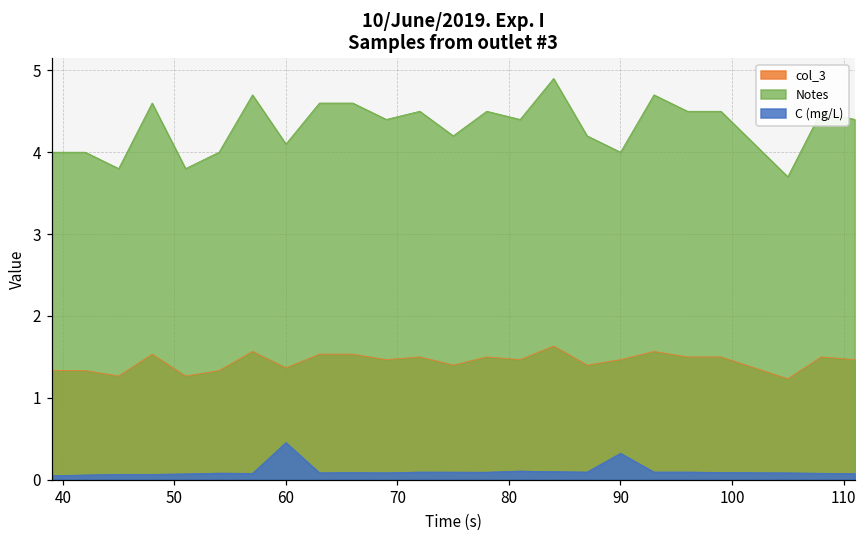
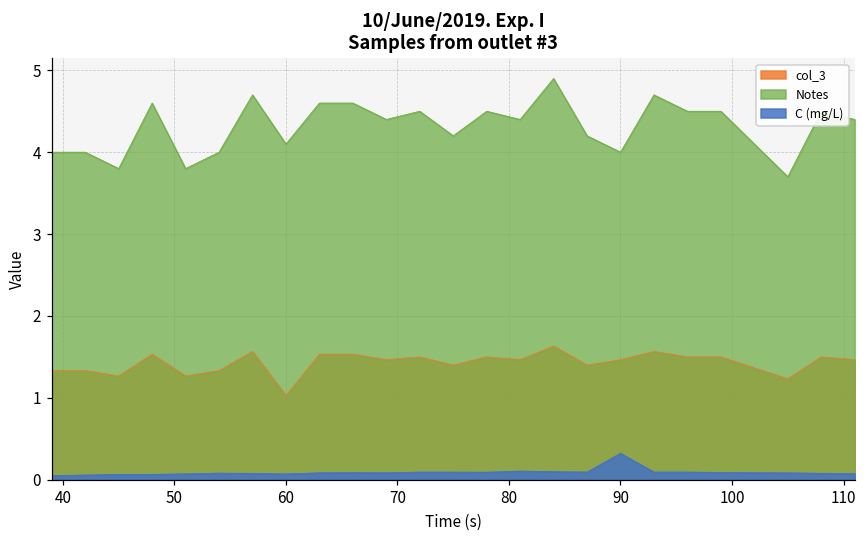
col_3, 60: 1.4 -> 1.0
C (mg/L), 60: 0.5 -> 0.1
